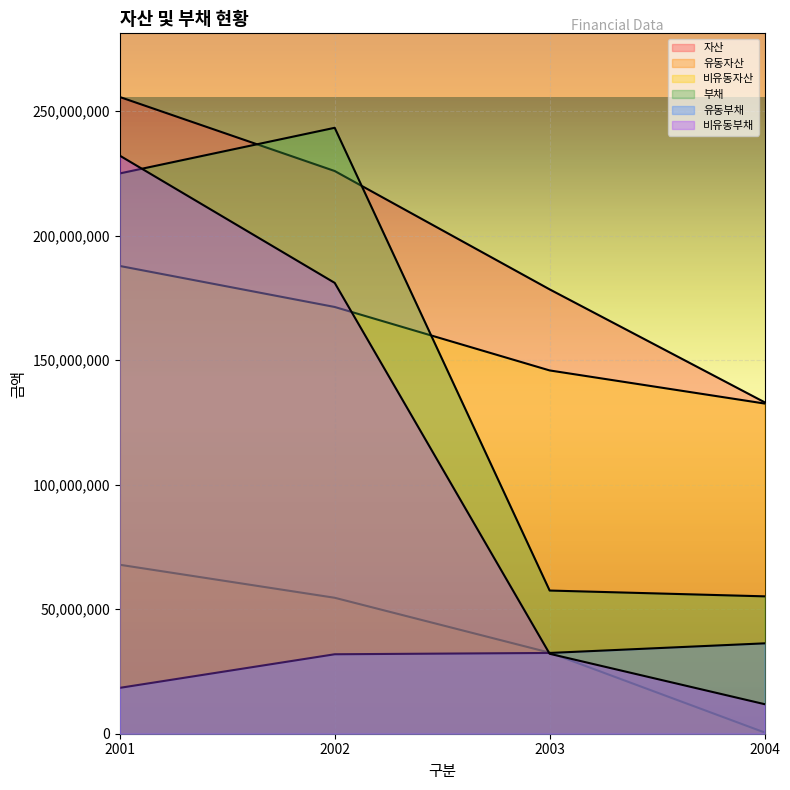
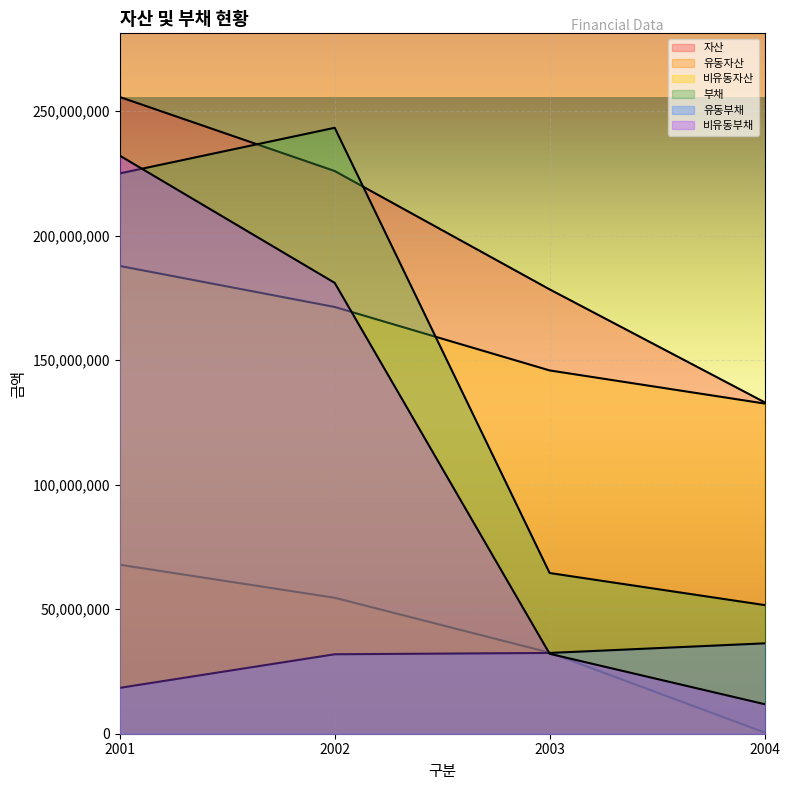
부채, 2003: 57,000,000 -> 65,000,000
부채, 2004: 55,000,000 -> 52,000,000
